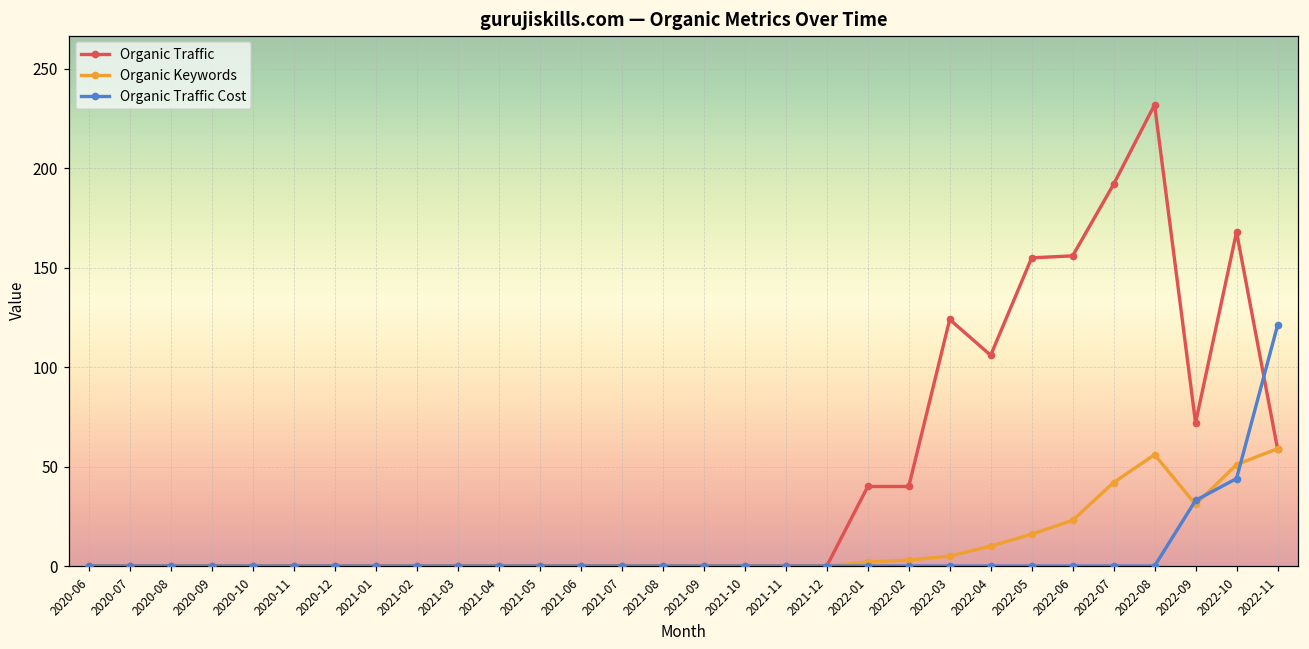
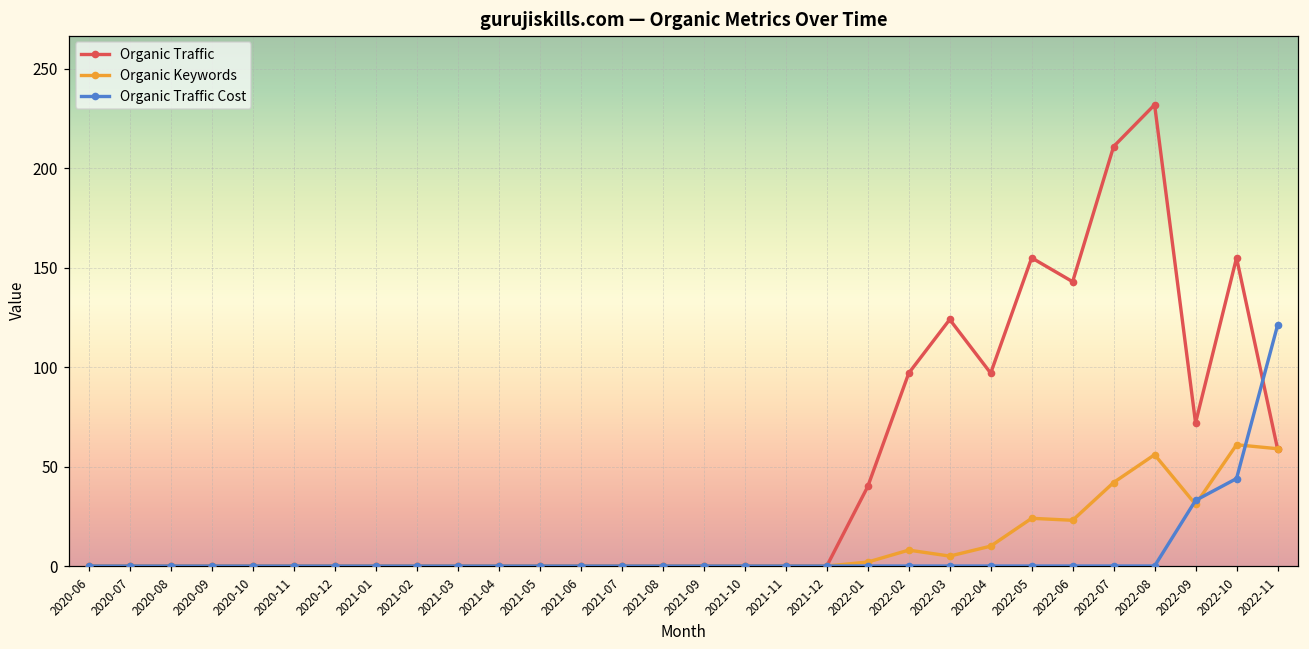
Organic Traffic, 2022-02: 40 -> 97
Organic Keywords, 2022-02: 3 -> 8
Organic Traffic, 2022-04: 106 -> 97
Organic Keywords, 2022-05: 16 -> 24
Organic Traffic, 2022-06: 156 -> 143
Organic Traffic, 2022-07: 192 -> 211
Organic Traffic, 2022-10: 168 -> 155
Organic Keywords, 2022-10: 51 -> 61
